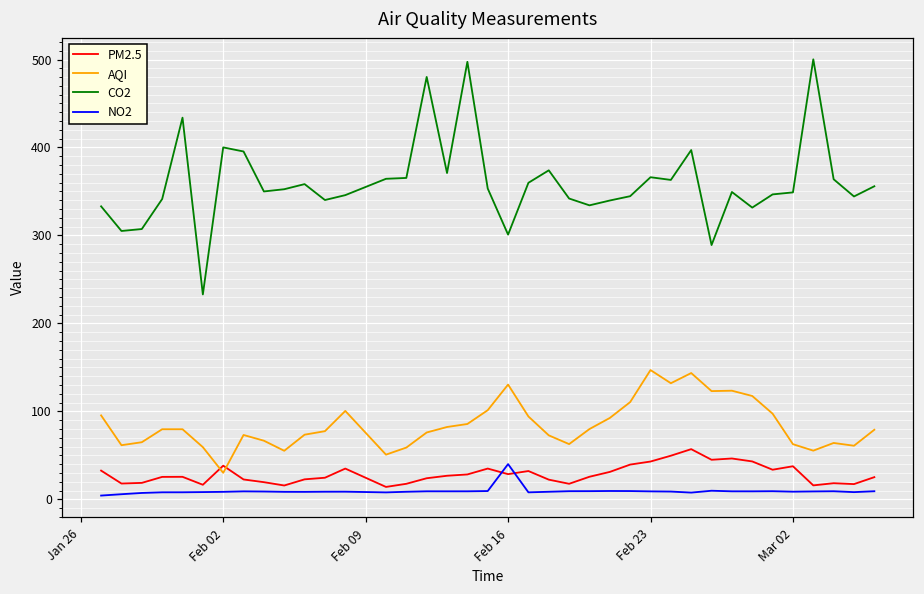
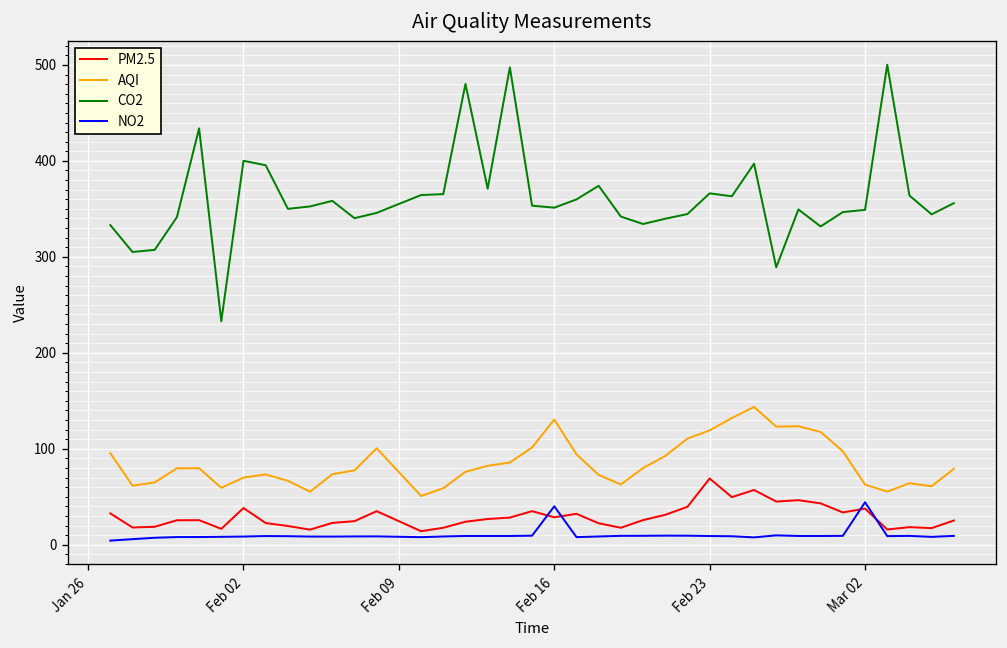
AQI, Feb 02: 30 -> 70
CO2, Feb 16: 300 -> 350
PM2.5, Feb 23: 40 -> 70
AQI, Feb 23: 150 -> 120
NO2, Mar 02: 10 -> 40
